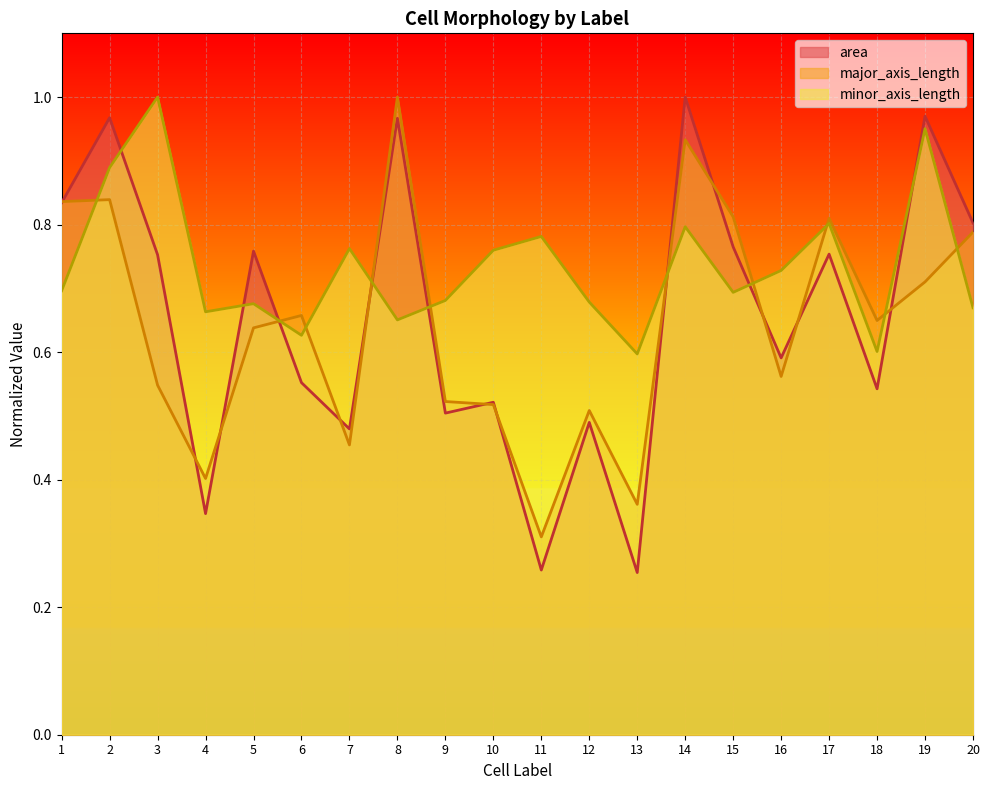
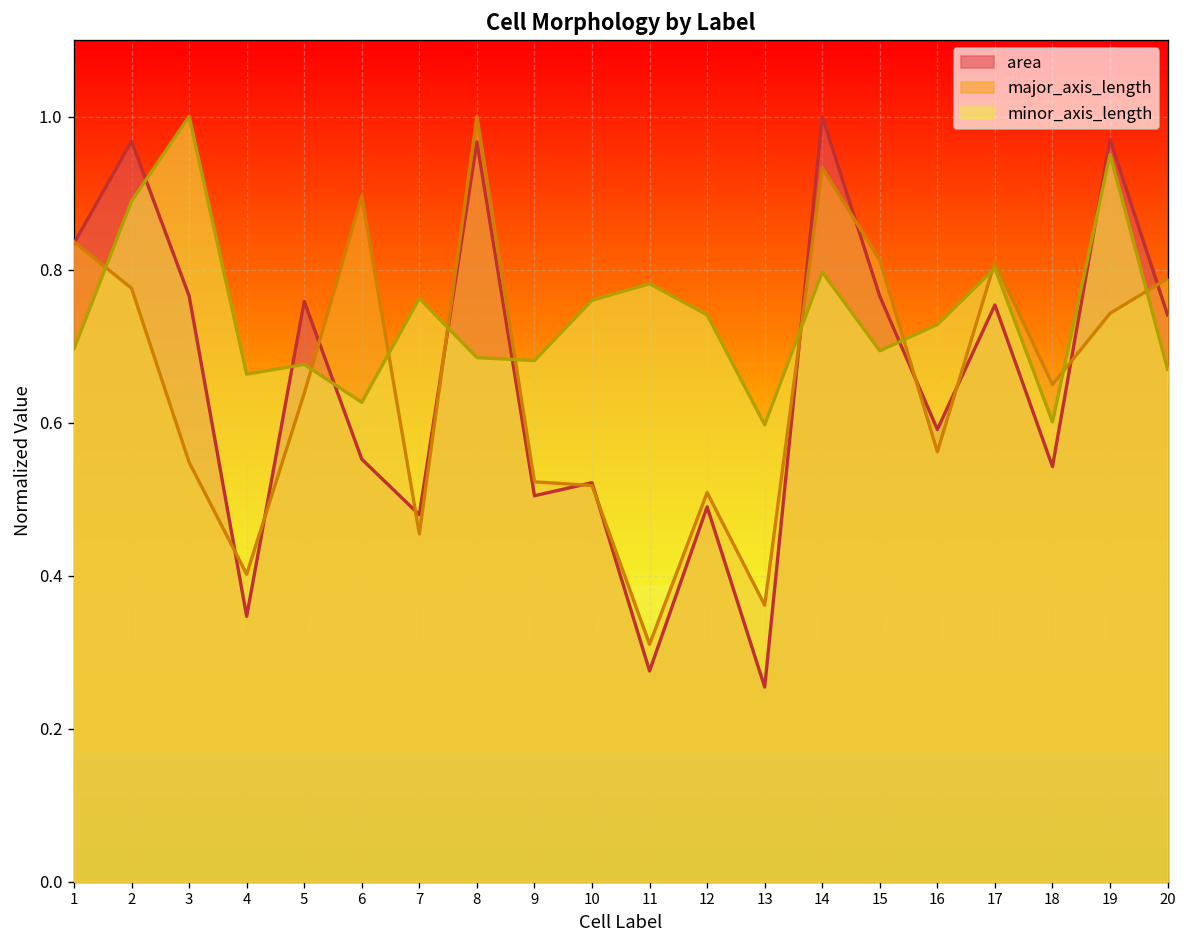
major_axis_length, 2: 0.84 -> 0.78
area, 3: 0.75 -> 0.77
major_axis_length, 6: 0.66 -> 0.90
minor_axis_length, 8: 0.65 -> 0.68
area, 11: 0.26 -> 0.28
minor_axis_length, 12: 0.68 -> 0.74
major_axis_length, 19: 0.71 -> 0.74
area, 20: 0.80 -> 0.74
